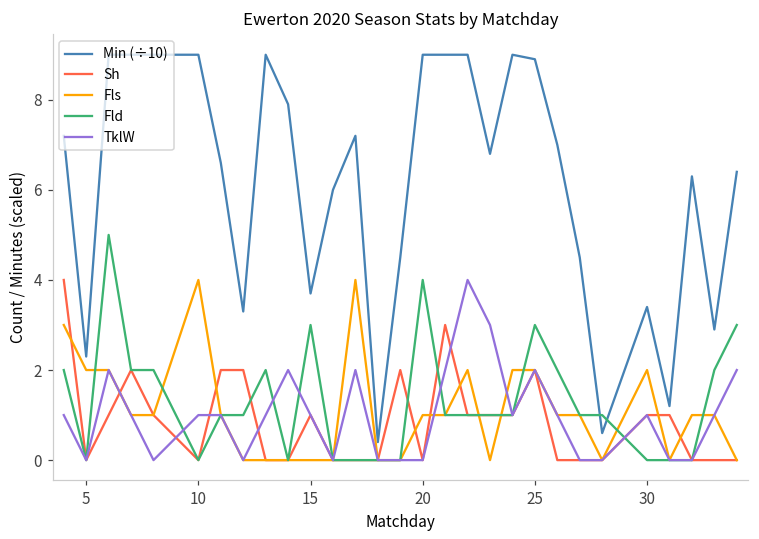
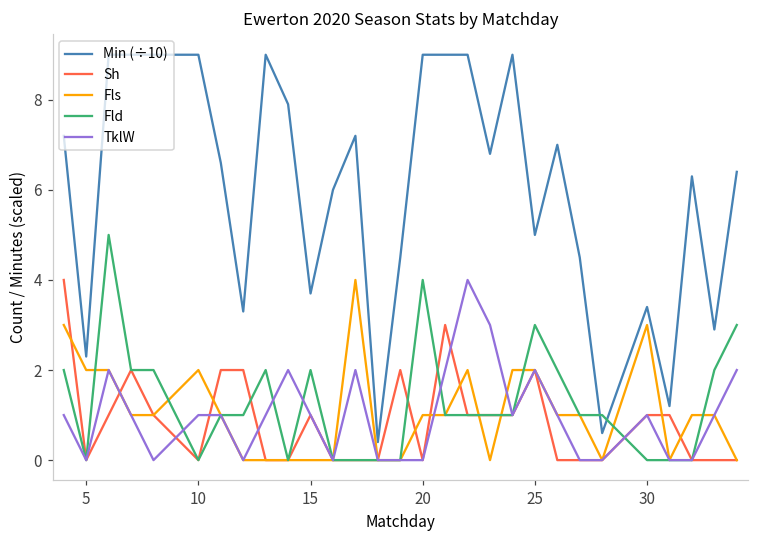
Fls, 10: 4 -> 2
Fld, 15: 3 -> 2
Min (÷10), 25: 8.9 -> 5.0
Fls, 30: 2 -> 3
